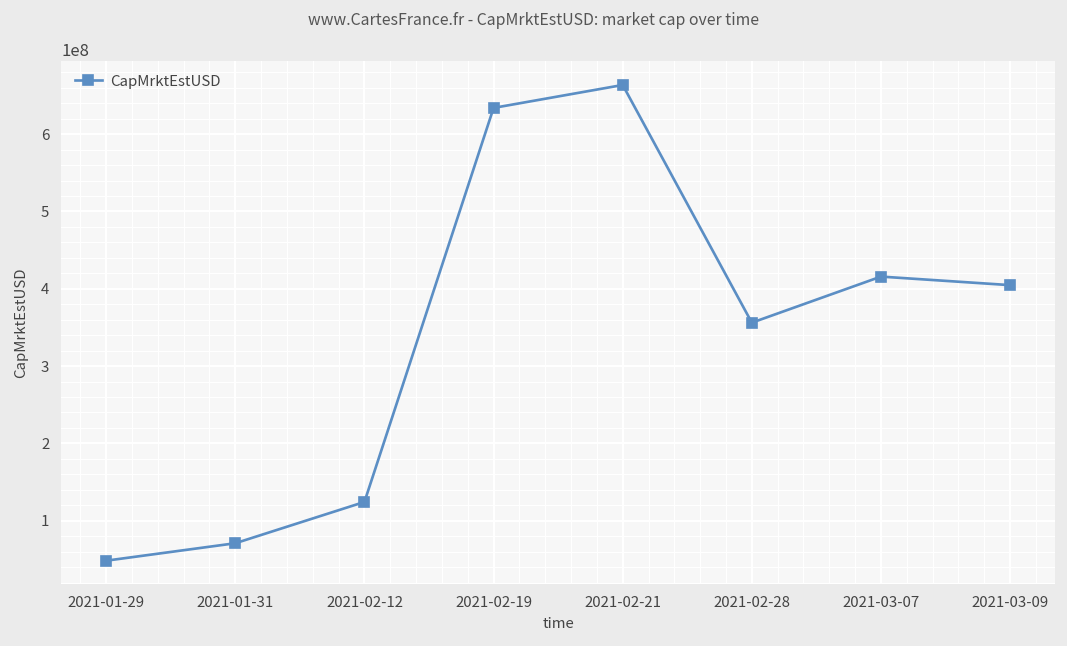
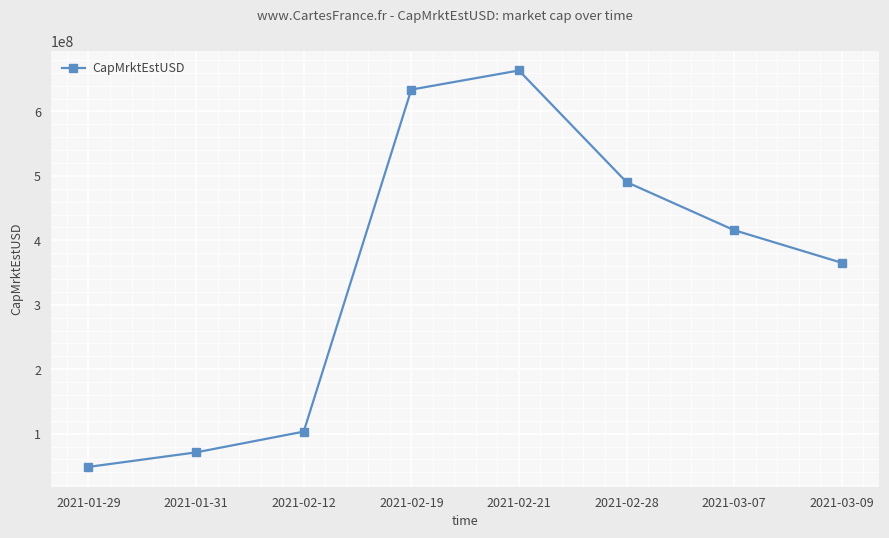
2021-02-12: 120000000 -> 100000000
2021-02-28: 360000000 -> 490000000
2021-03-09: 400000000 -> 370000000
